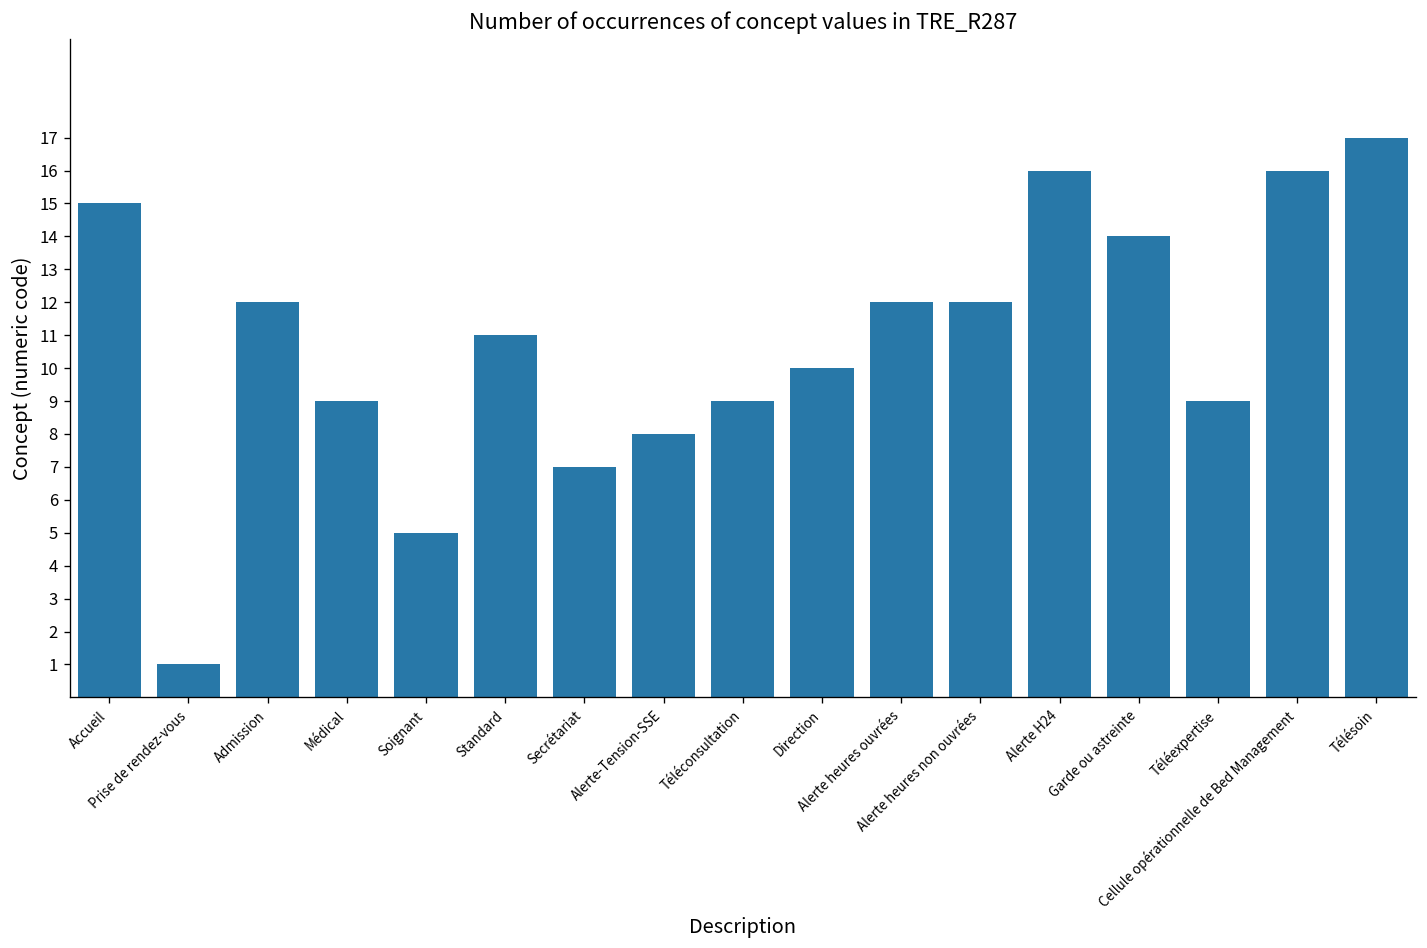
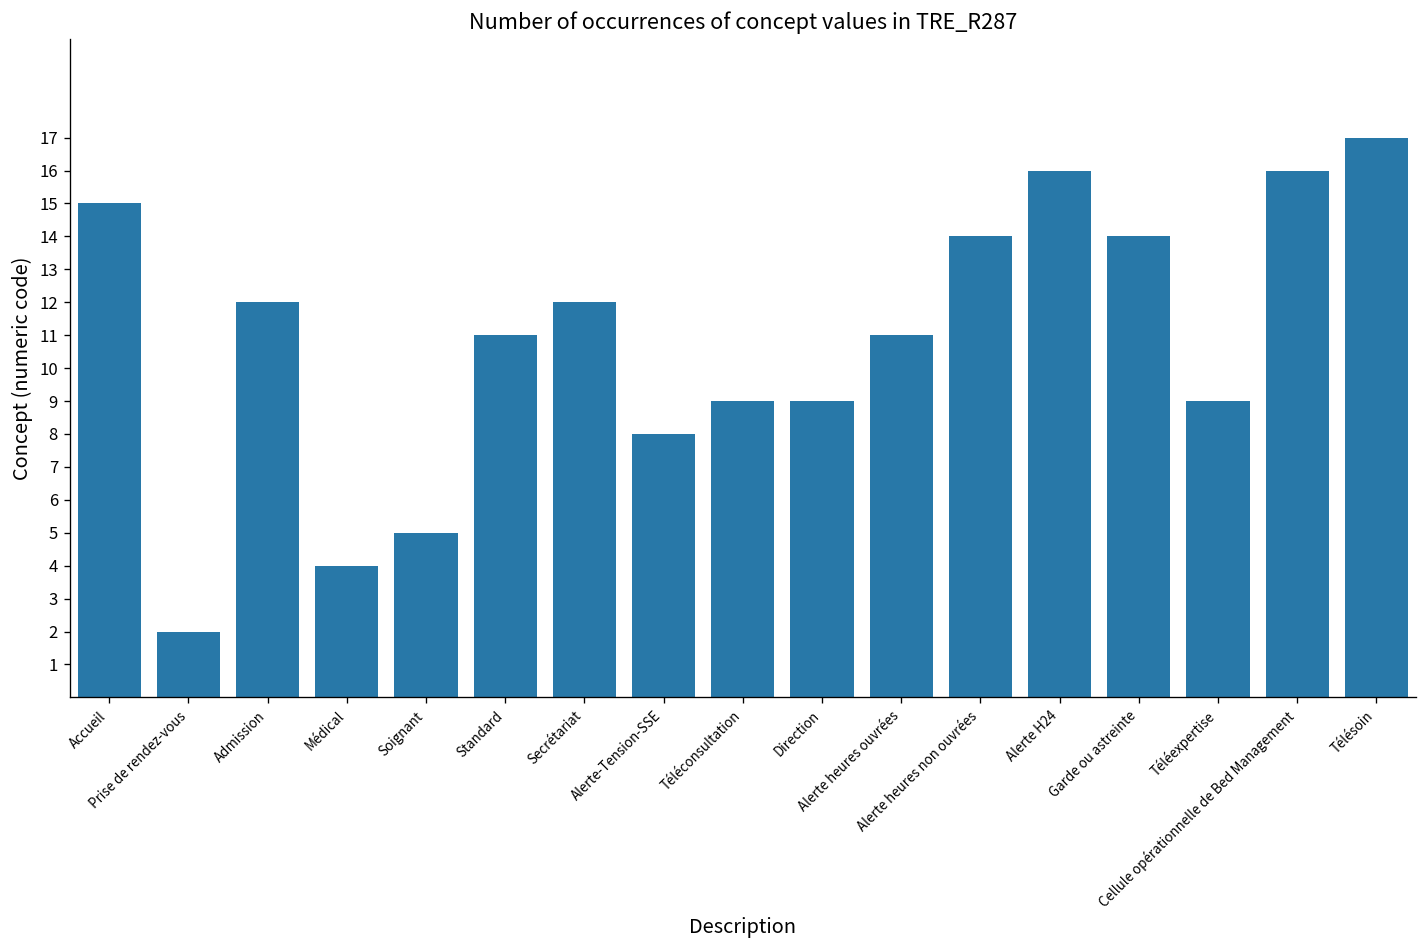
Prise de rendez-vous: 1 -> 2
Médical: 9 -> 4
Secrétariat: 7 -> 12
Direction: 10 -> 9
Alerte heures ouvrées: 12 -> 11
Alerte heures non ouvrées: 12 -> 14
